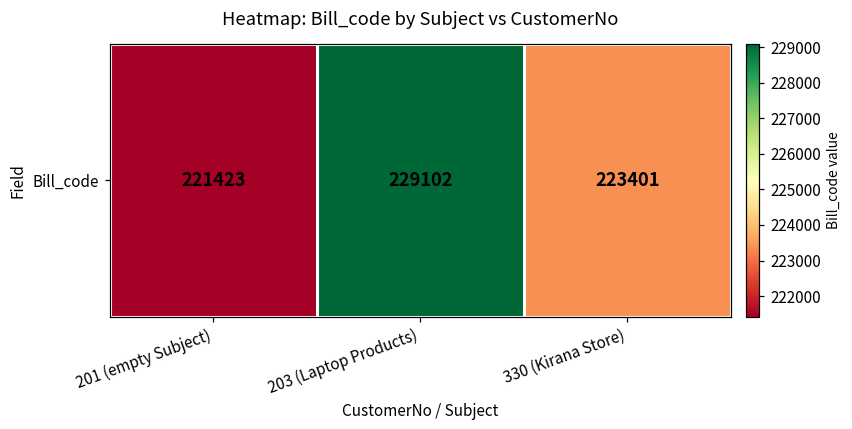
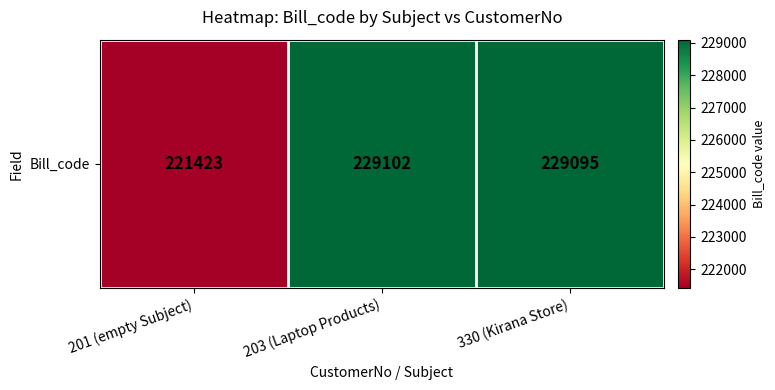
Bill_code, 330 (Kirana Store): 223401 -> 229095
